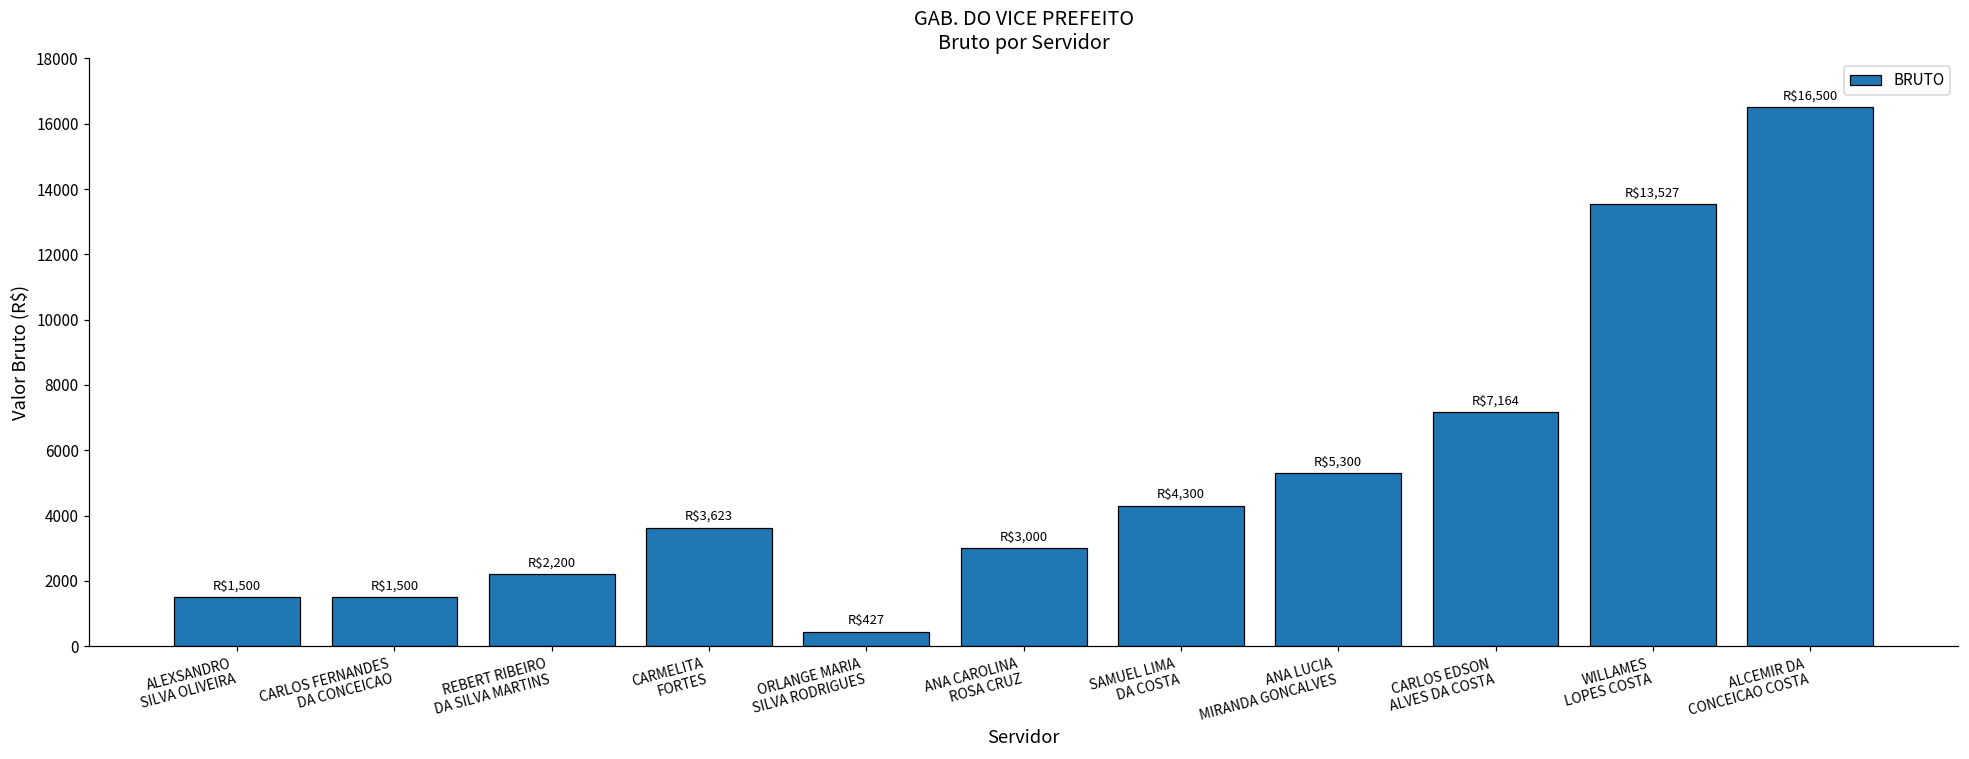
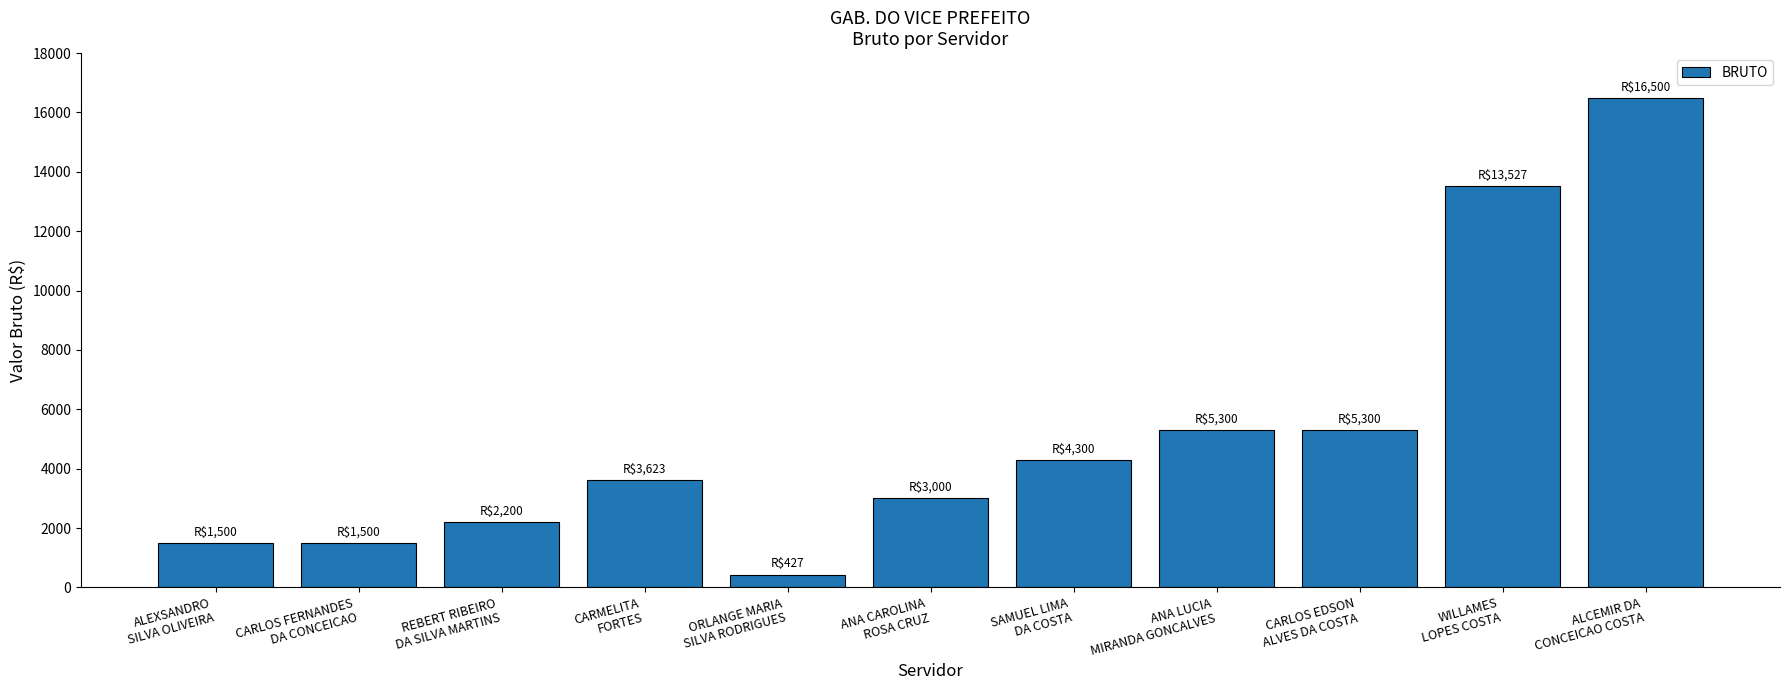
CARLOS EDSON ALVES DA COSTA: $7,164 -> $5,300
